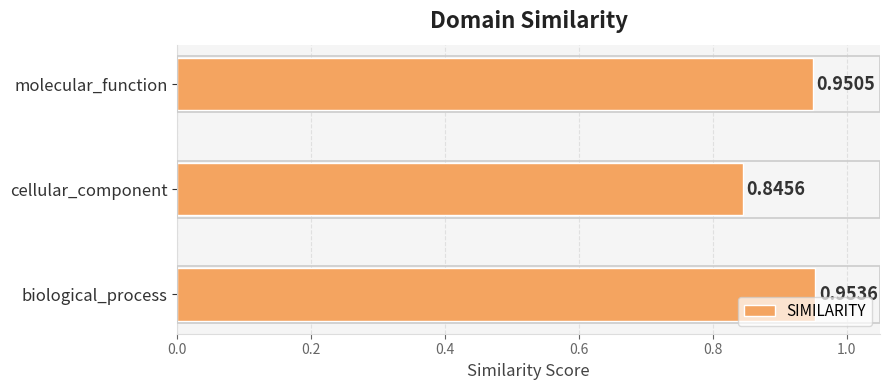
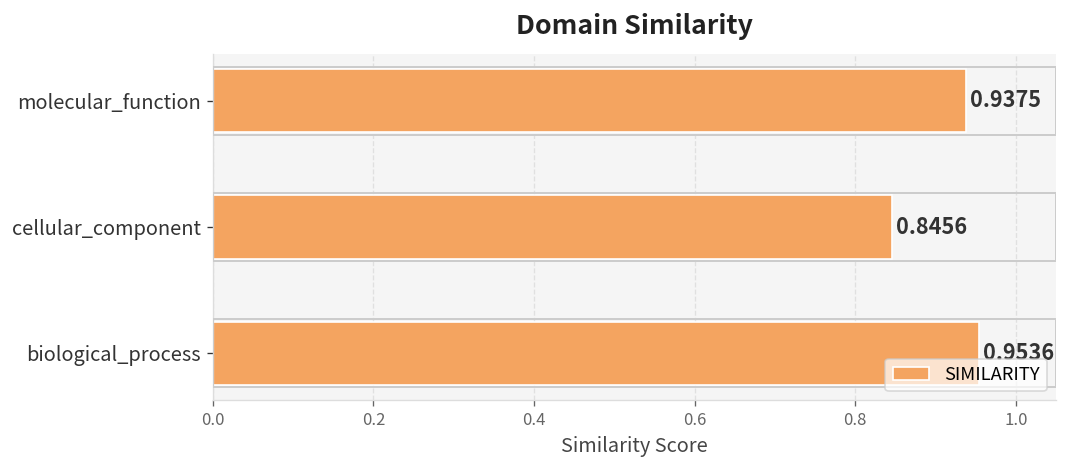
molecular_function: 0.9505 -> 0.9375
